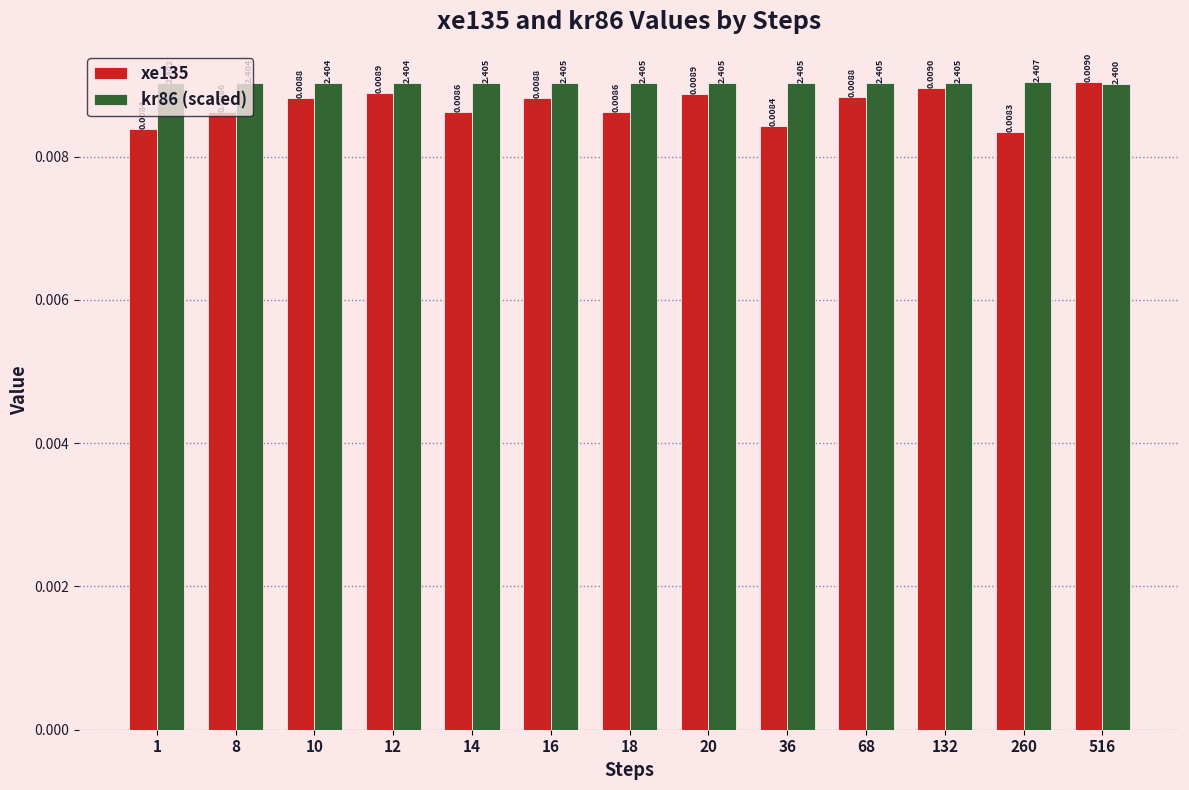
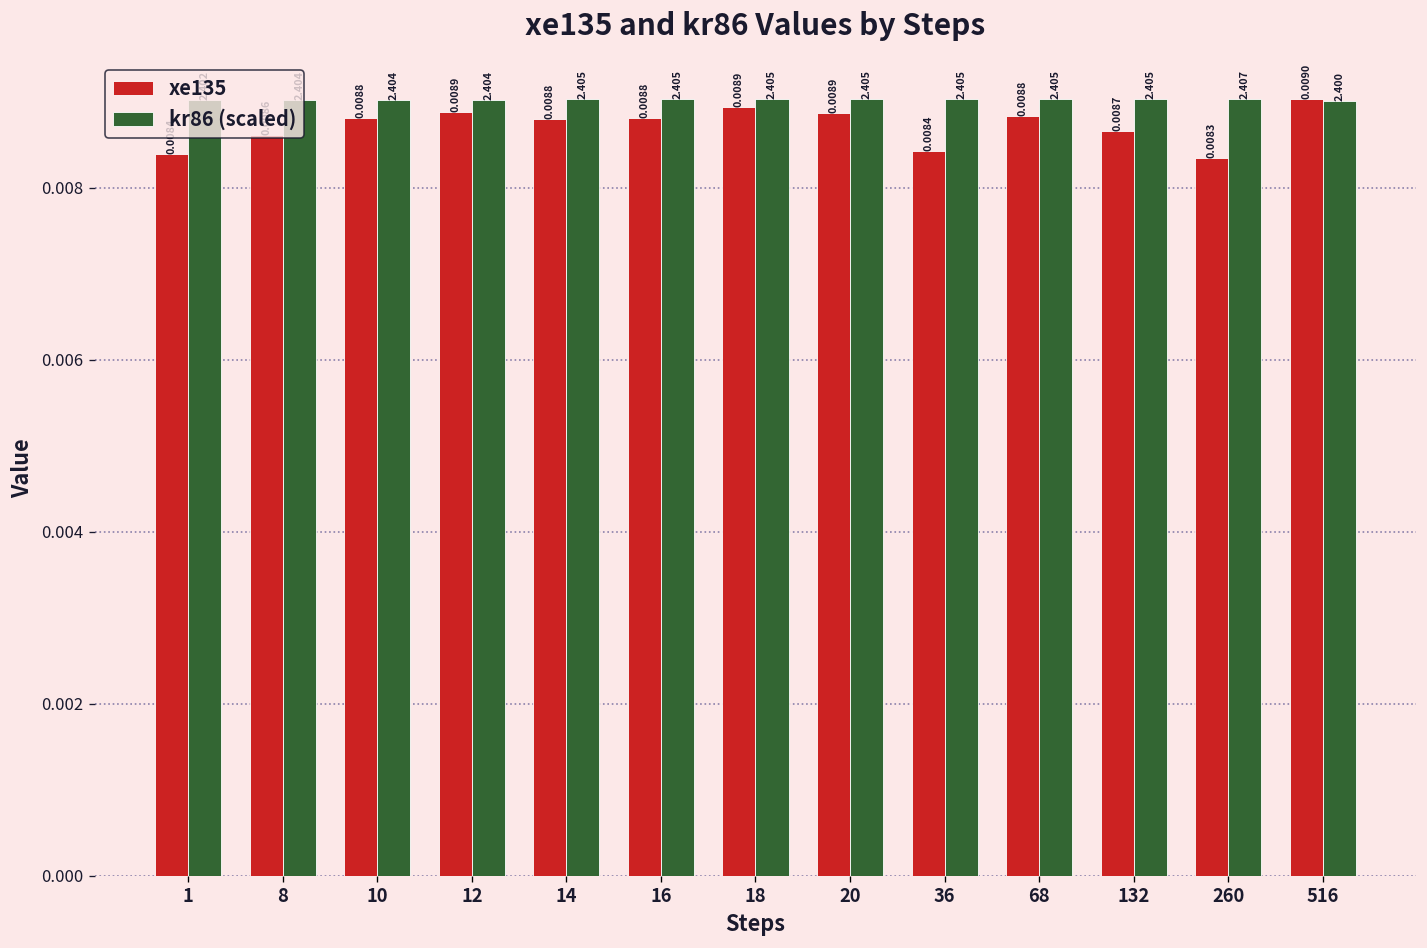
xe135, 14: 0.0086 -> 0.0088
xe135, 18: 0.0086 -> 0.0089
xe135, 132: 0.0090 -> 0.0087
